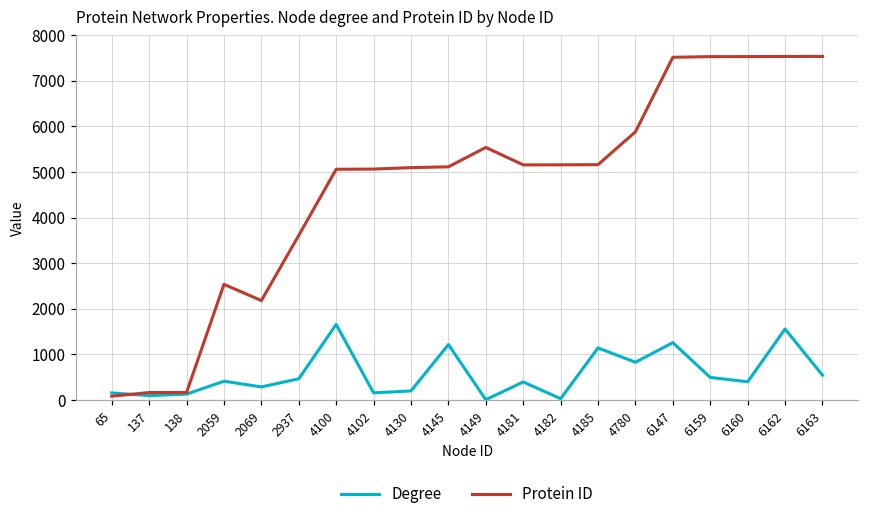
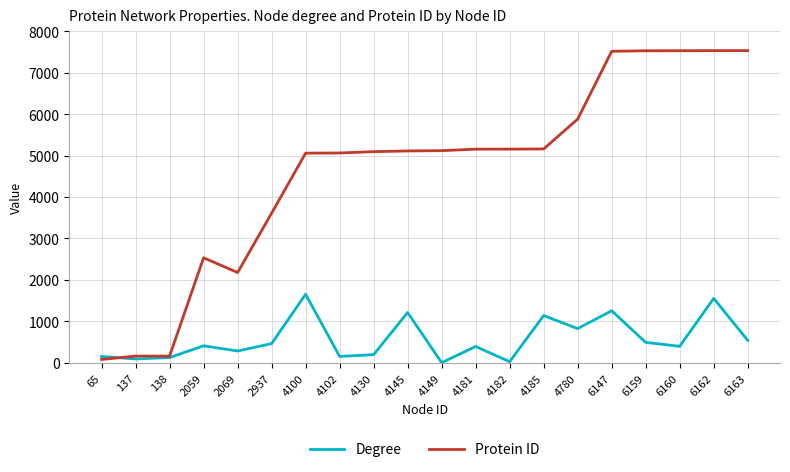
Protein ID, 4149: 5500 -> 5100
